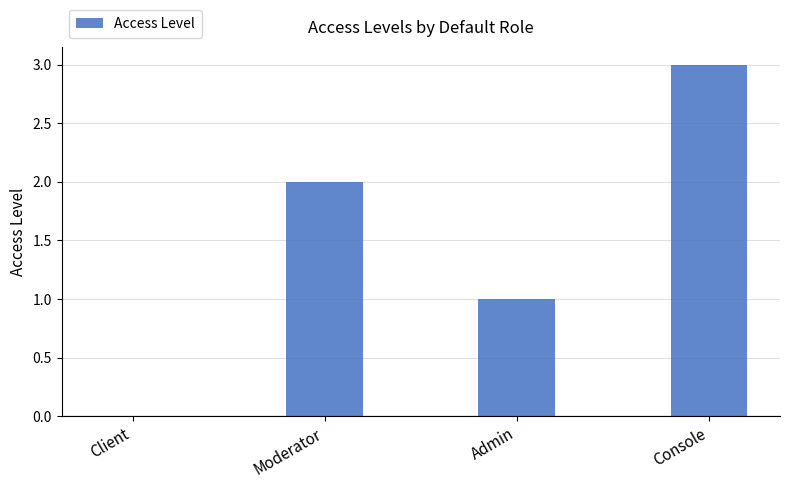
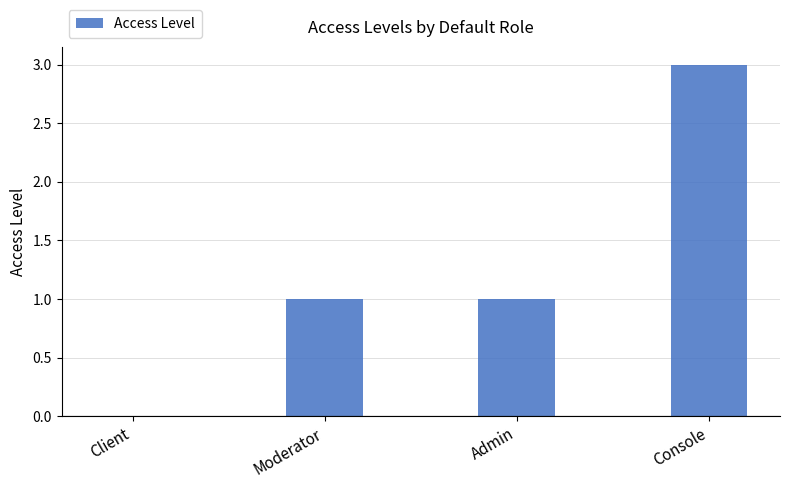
Moderator: 2 -> 1
